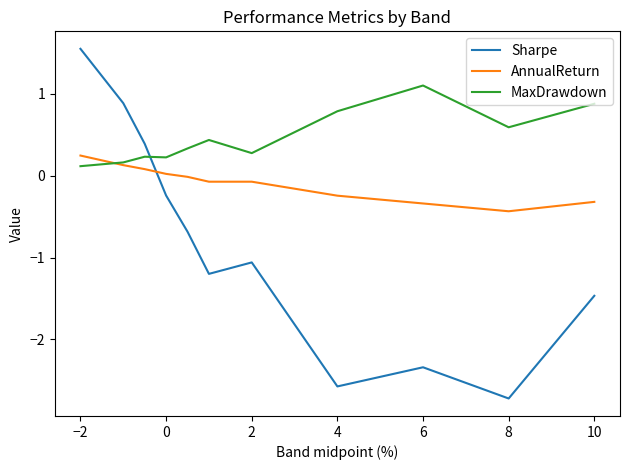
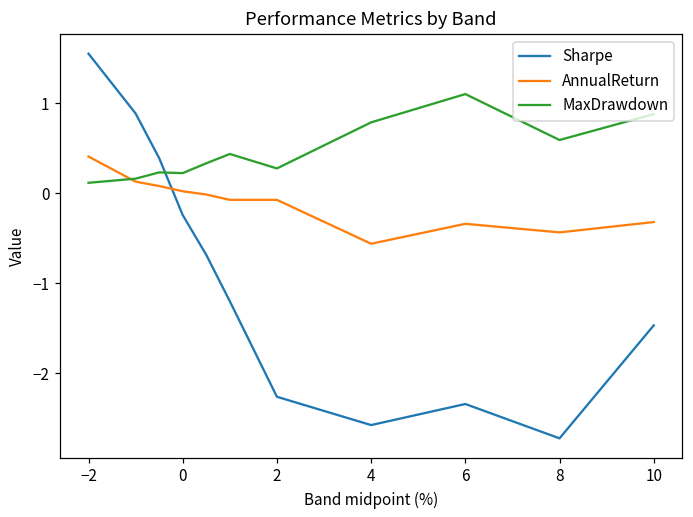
AnnualReturn, −2: 0.2 -> 0.4
Sharpe, 2: -1.1 -> -2.3
AnnualReturn, 4: -0.2 -> -0.6
